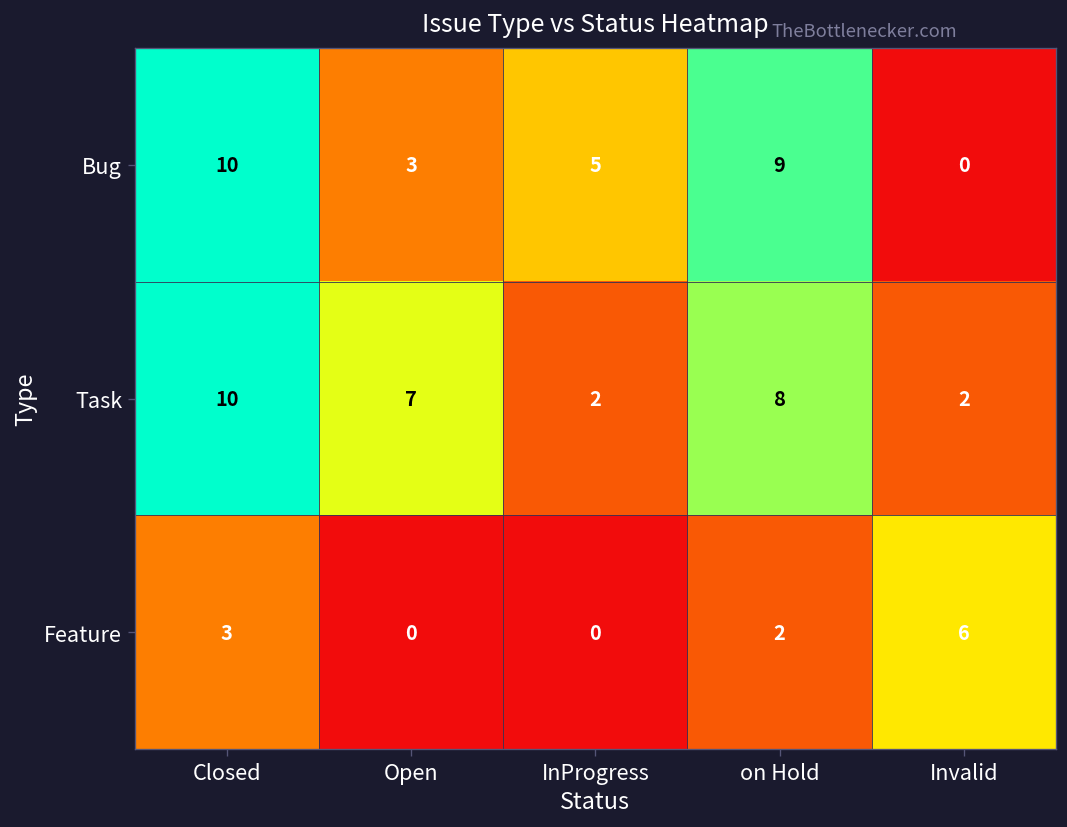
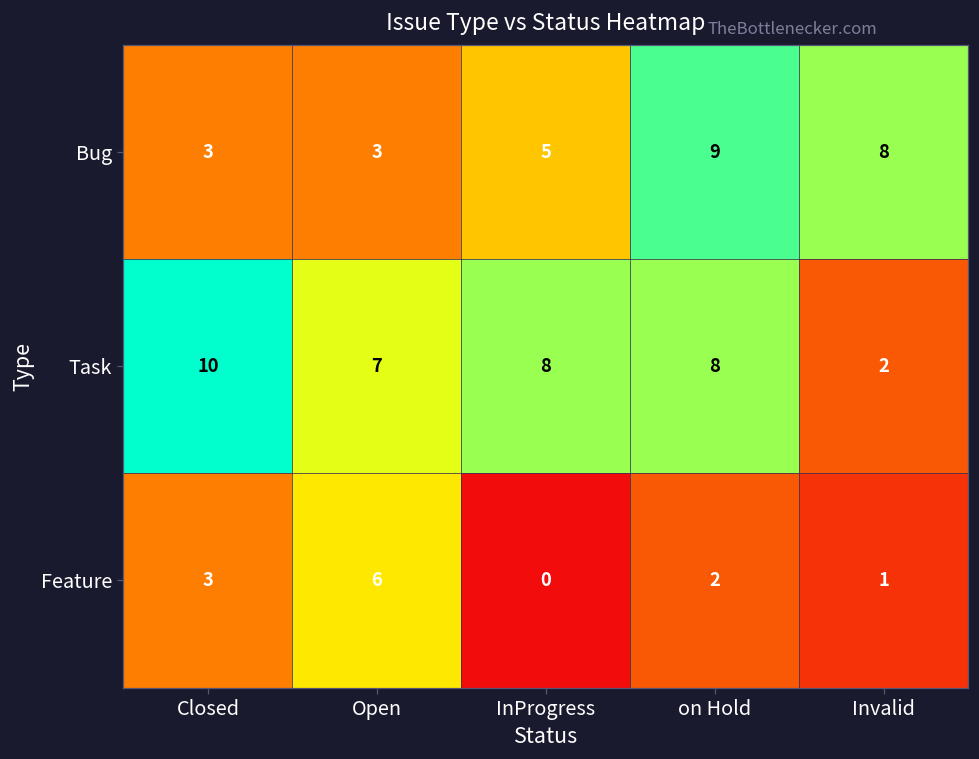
Bug, Closed: 10 -> 3
Bug, Invalid: 0 -> 8
Task, InProgress: 2 -> 8
Feature, Open: 0 -> 6
Feature, Invalid: 6 -> 1
